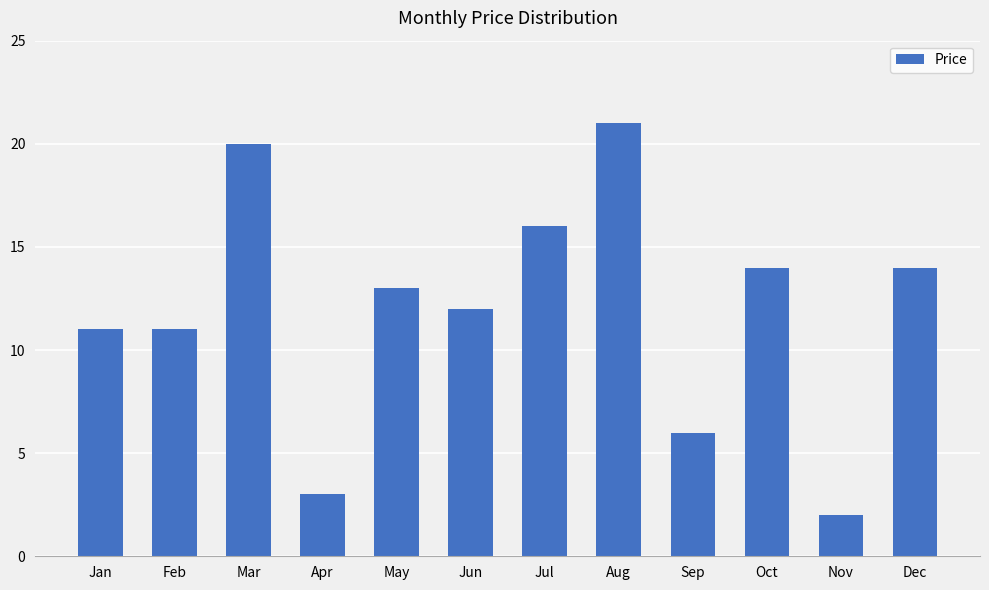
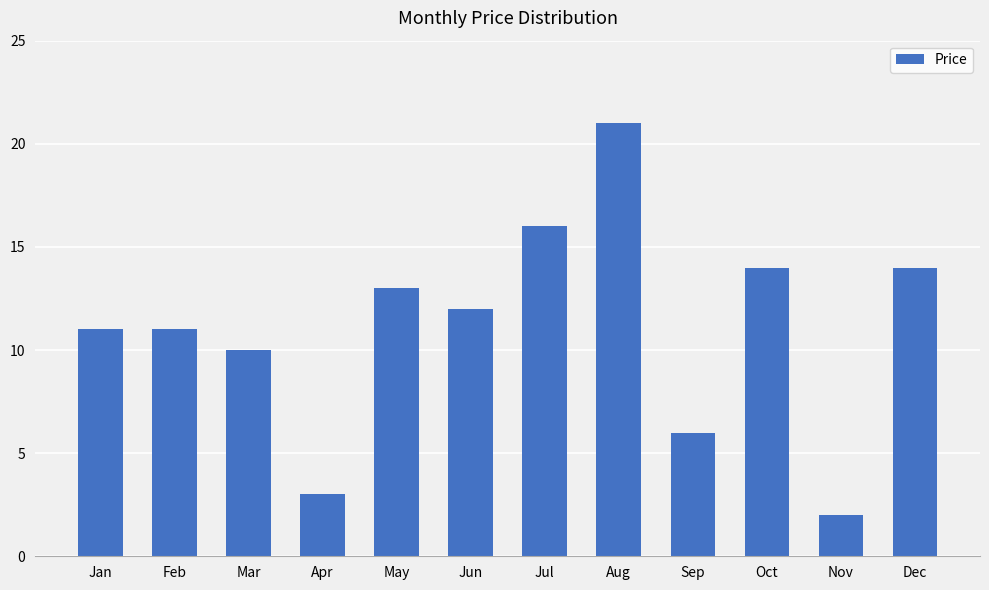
Mar: 20 -> 10
